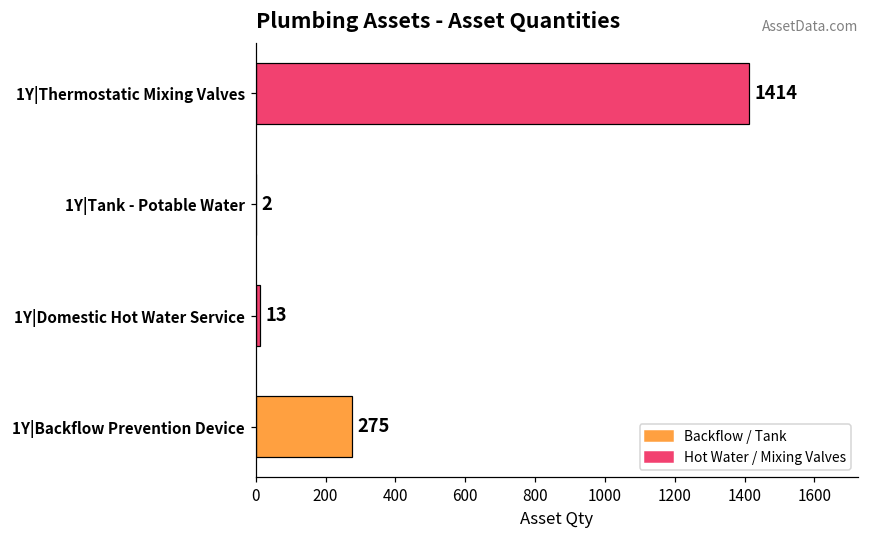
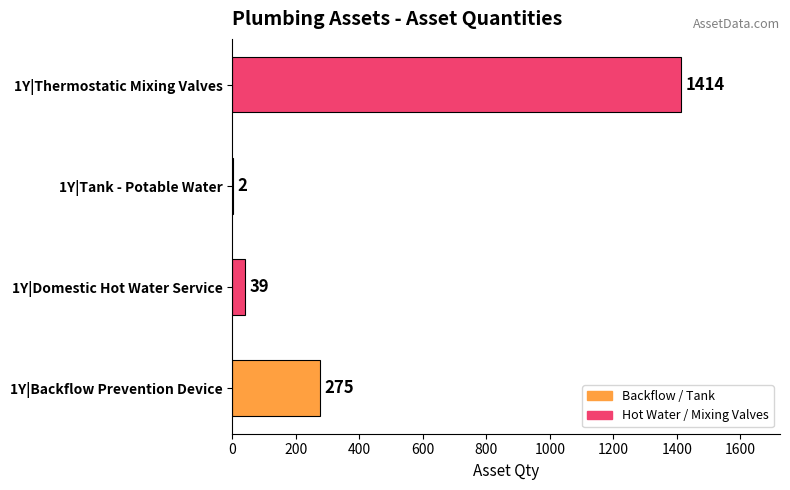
1Y|Domestic Hot Water Service: 13 -> 39
